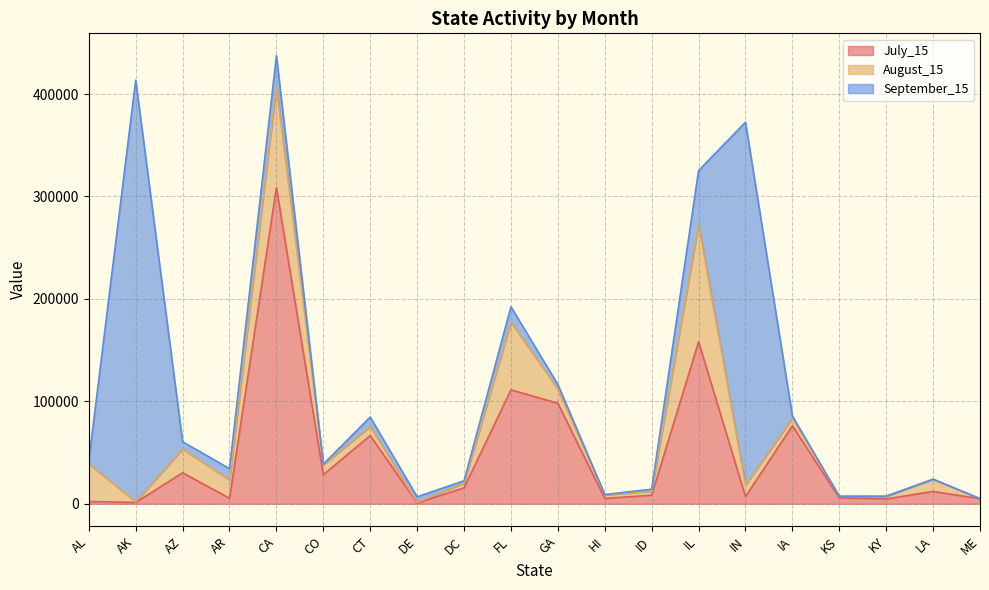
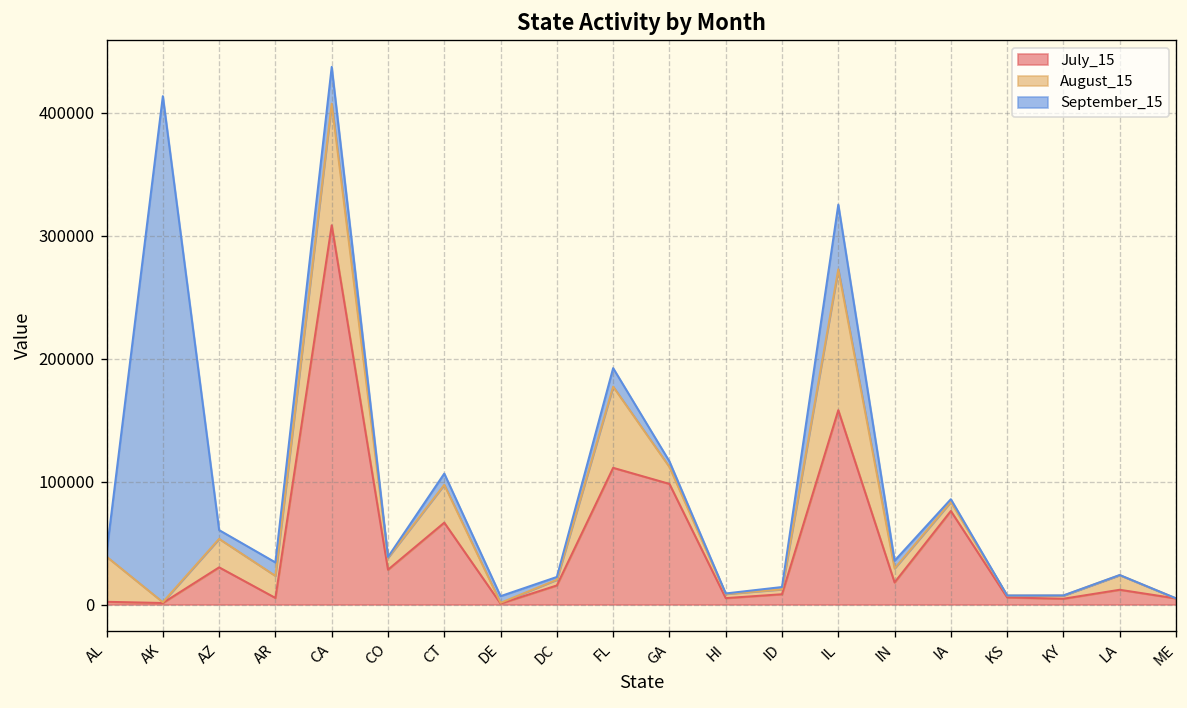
August_15, CT: 9000 -> 31000
July_15, IN: 7000 -> 18000
September_15, IN: 354000 -> 6000
